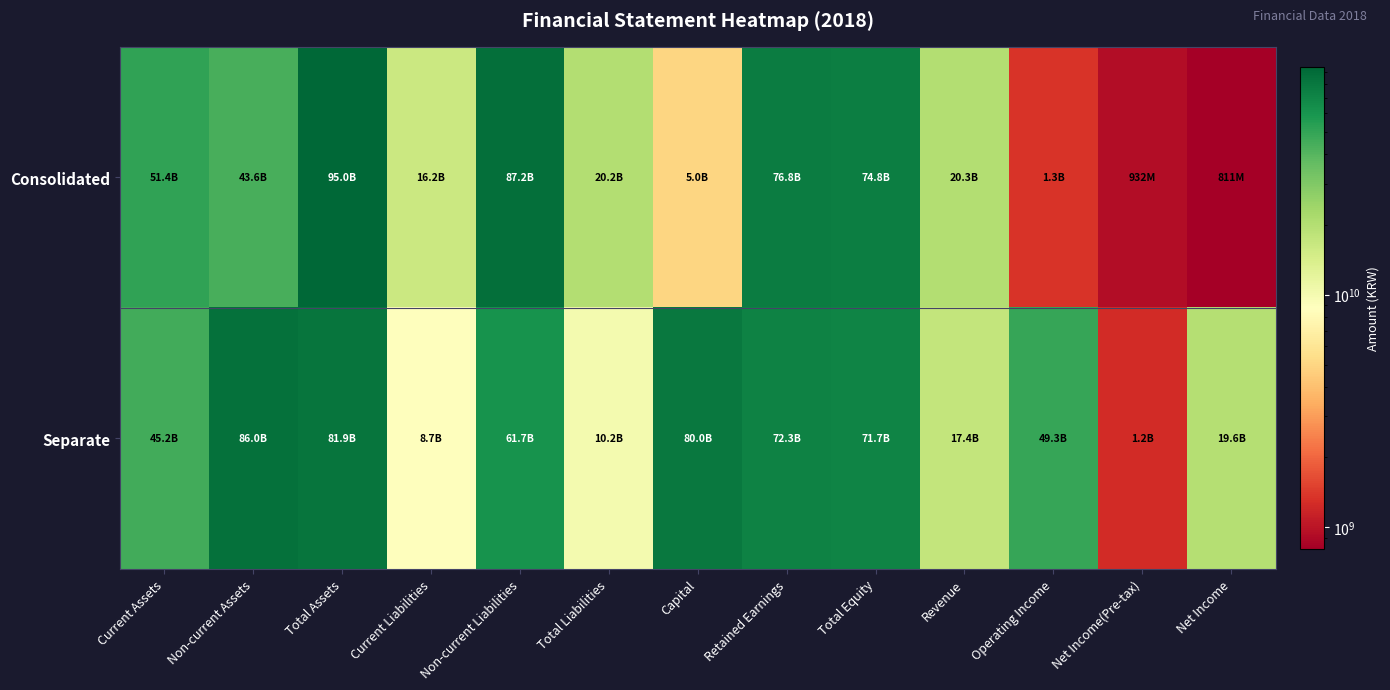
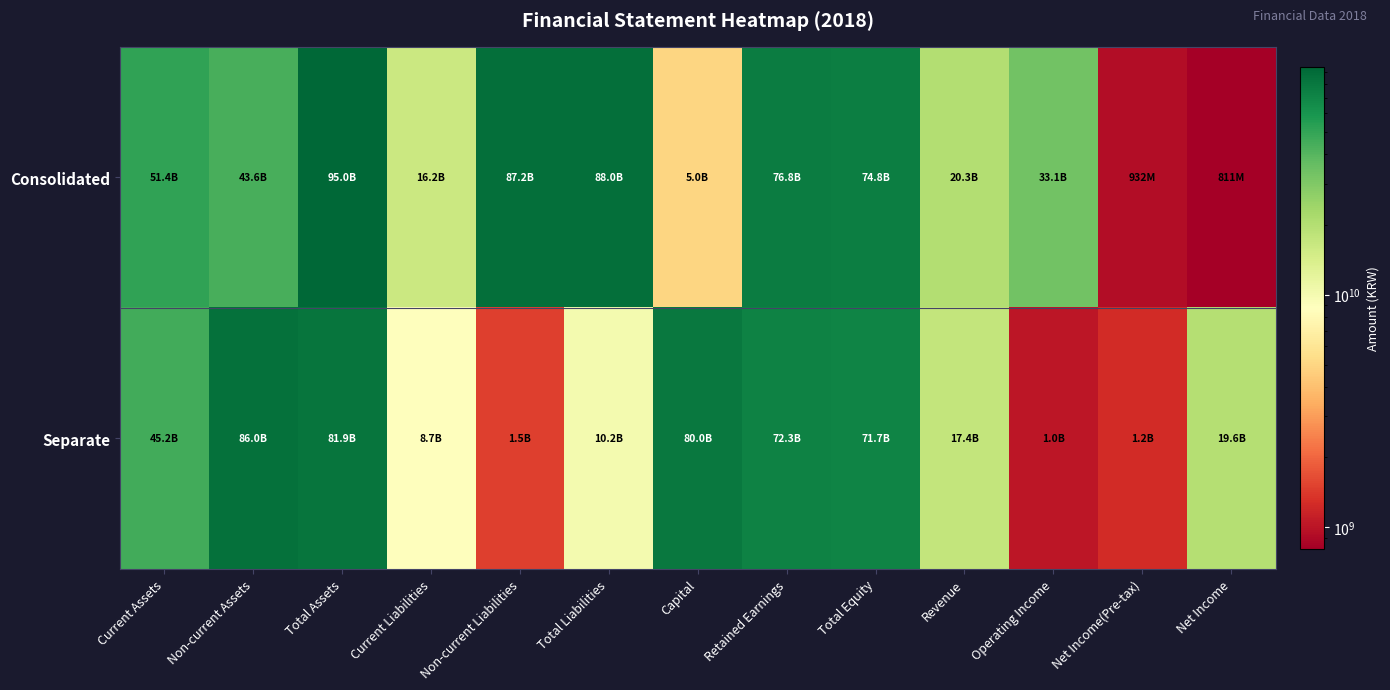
Consolidated, Total Liabilities: 20.2B -> 88.0B
Consolidated, Operating Income: 1.3B -> 33.1B
Separate, Non-current Liabilities: 61.7B -> 1.5B
Separate, Operating Income: 49.3B -> 1.0B
